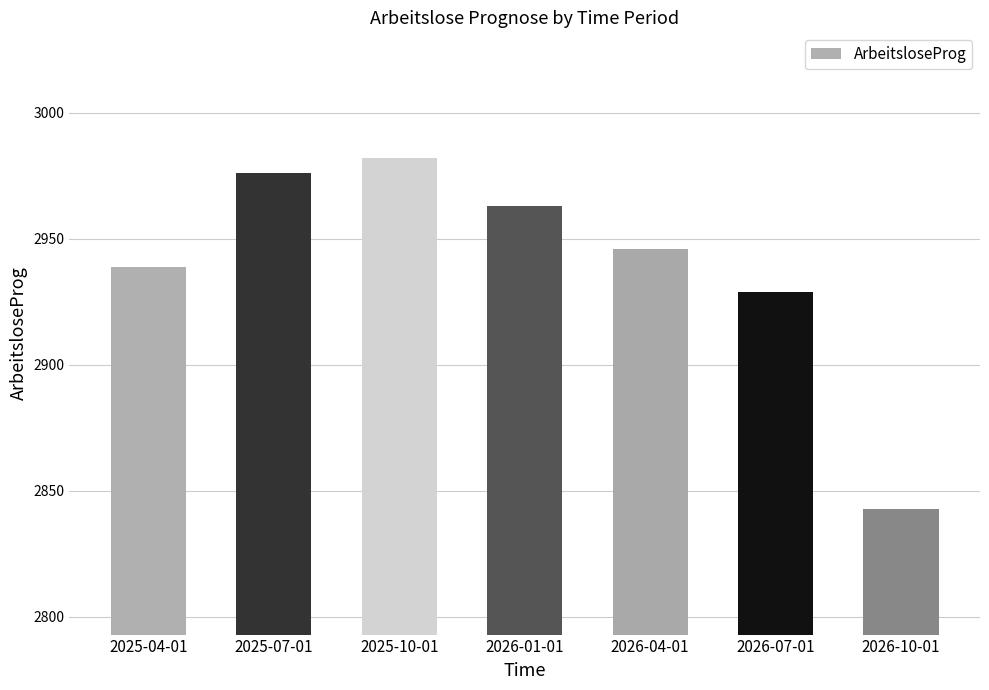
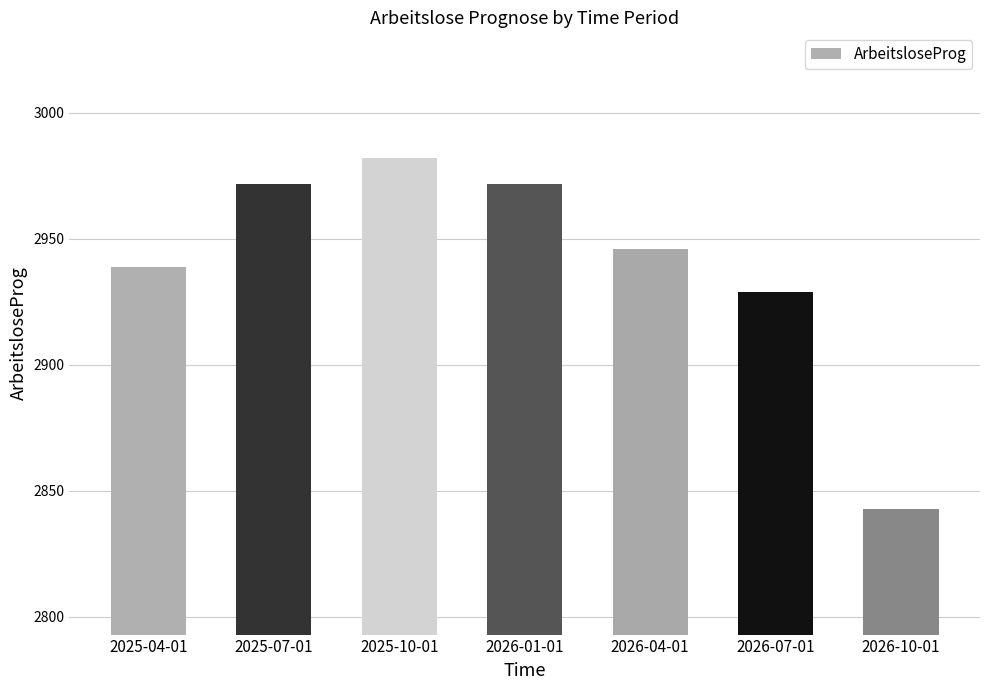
2025-07-01: 2976 -> 2972
2026-01-01: 2963 -> 2972
